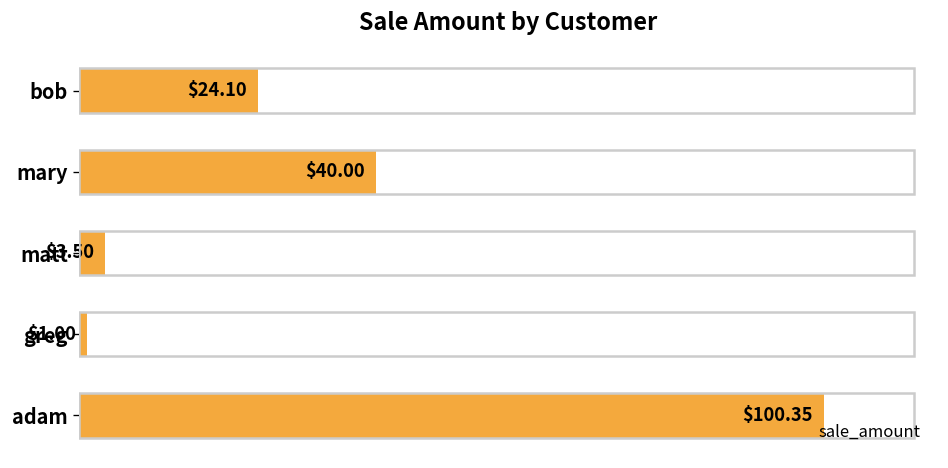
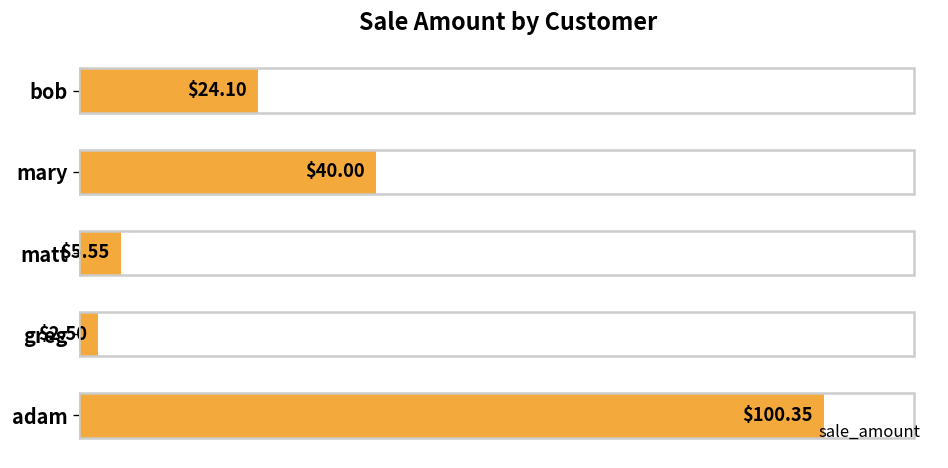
matt: $3.50 -> $5.55
greg: $1.00 -> $2.50
